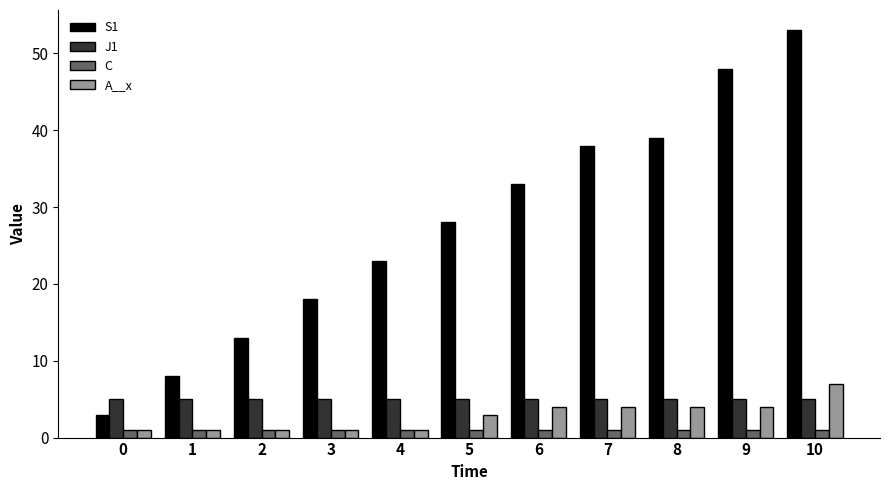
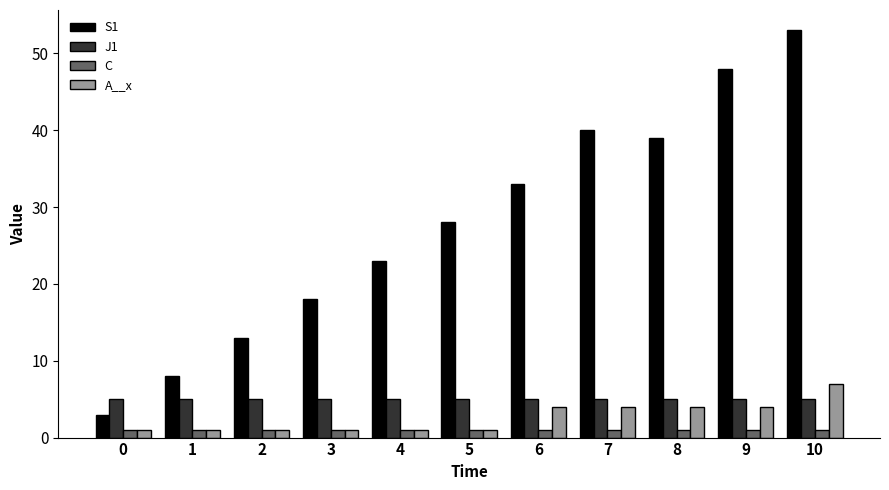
A__x, 5: 3 -> 1
S1, 7: 38 -> 40
